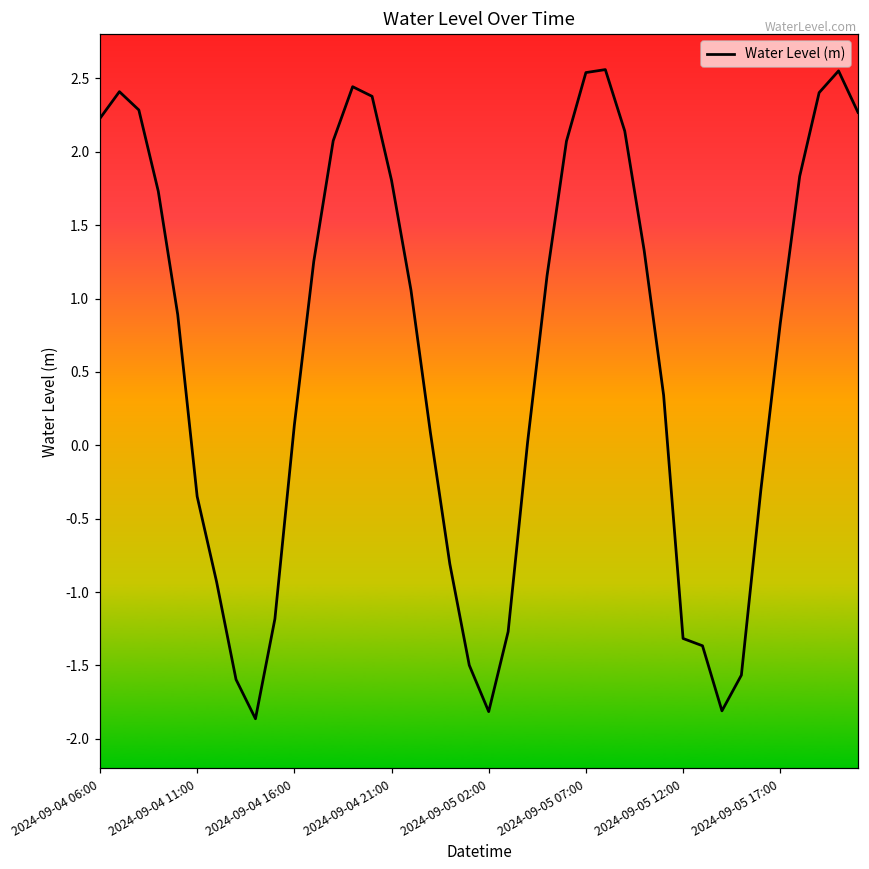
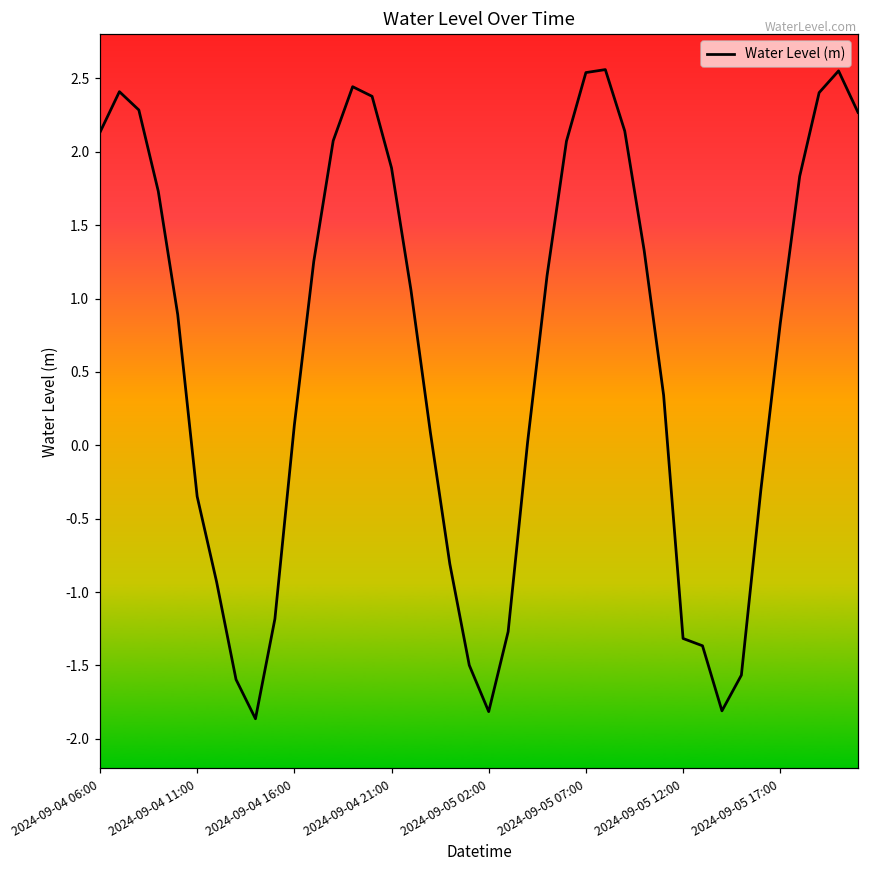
2024-09-04 06:00: 2.23 -> 2.13
2024-09-04 21:00: 1.81 -> 1.89
